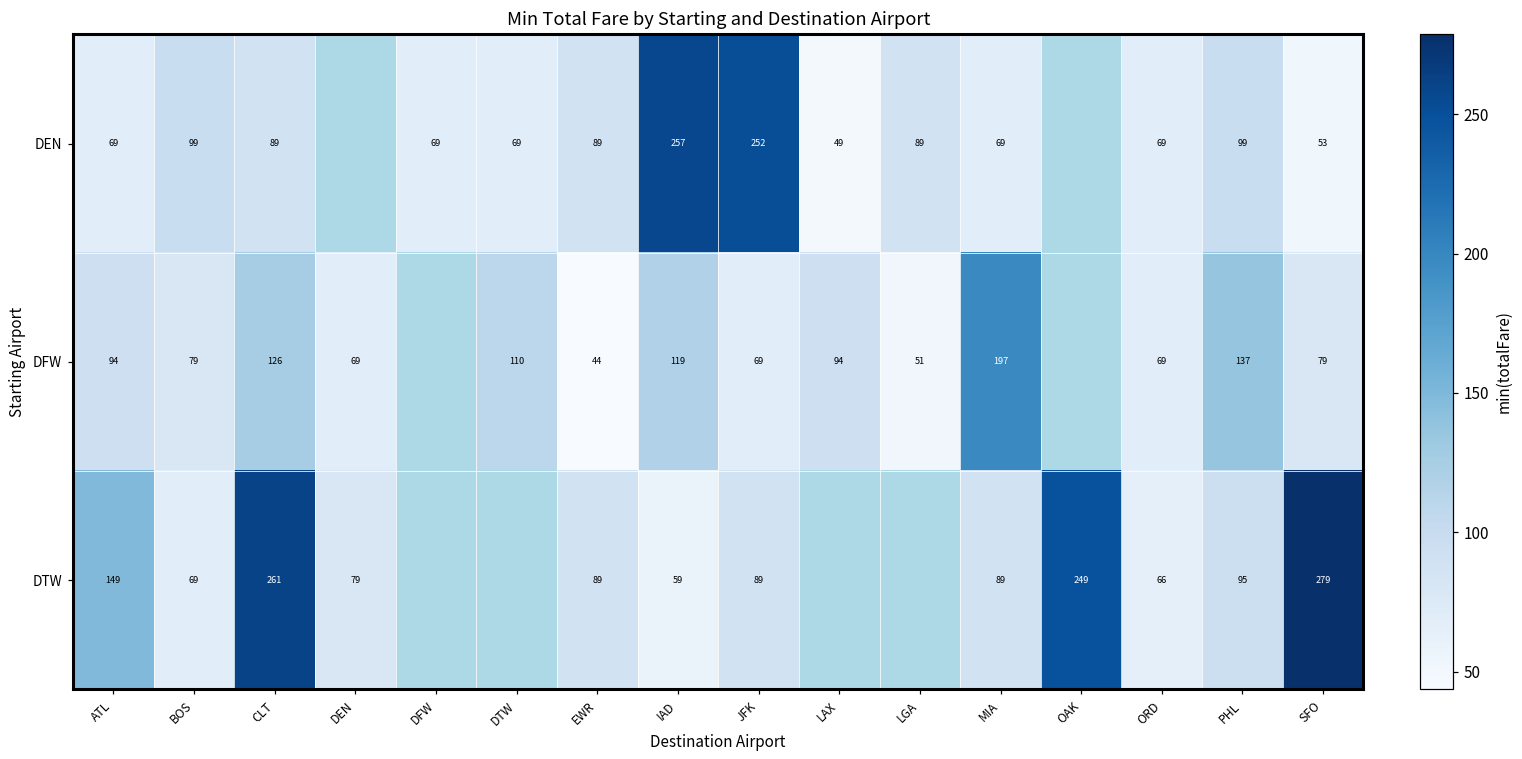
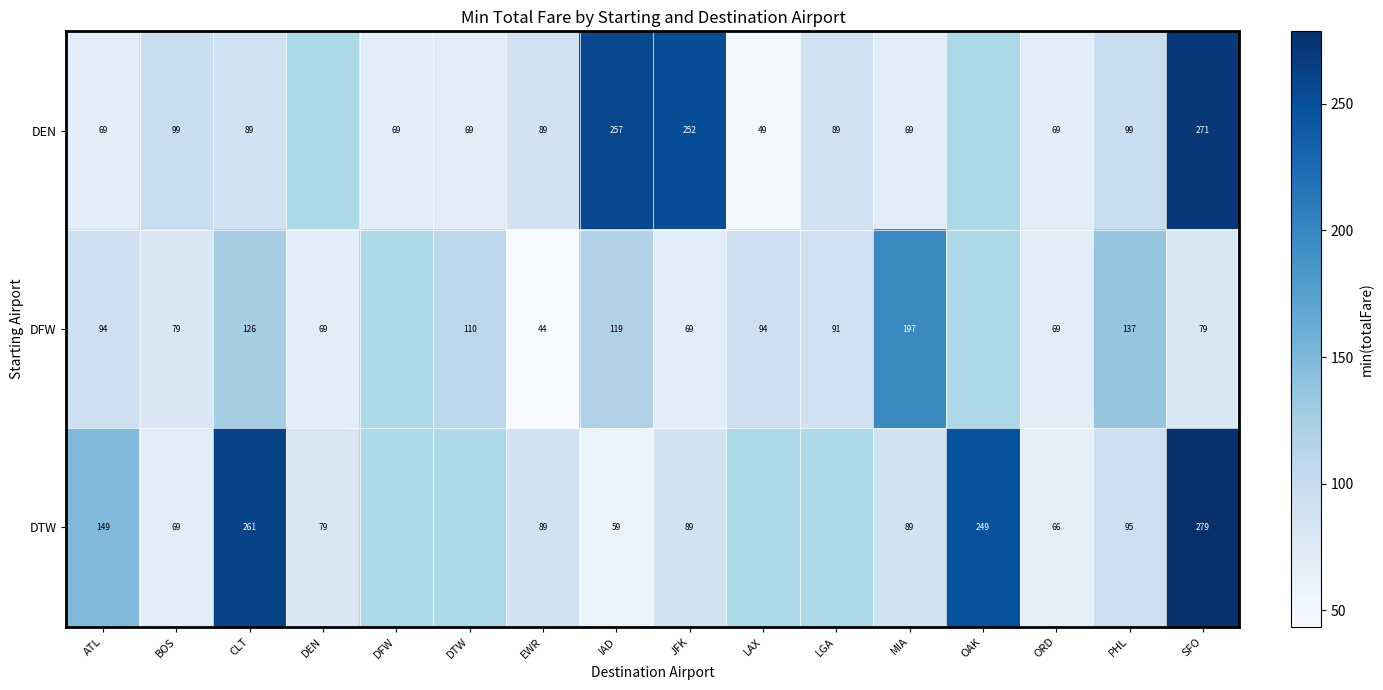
DEN, SFO: 53 -> 271
DFW, LGA: 51 -> 91
